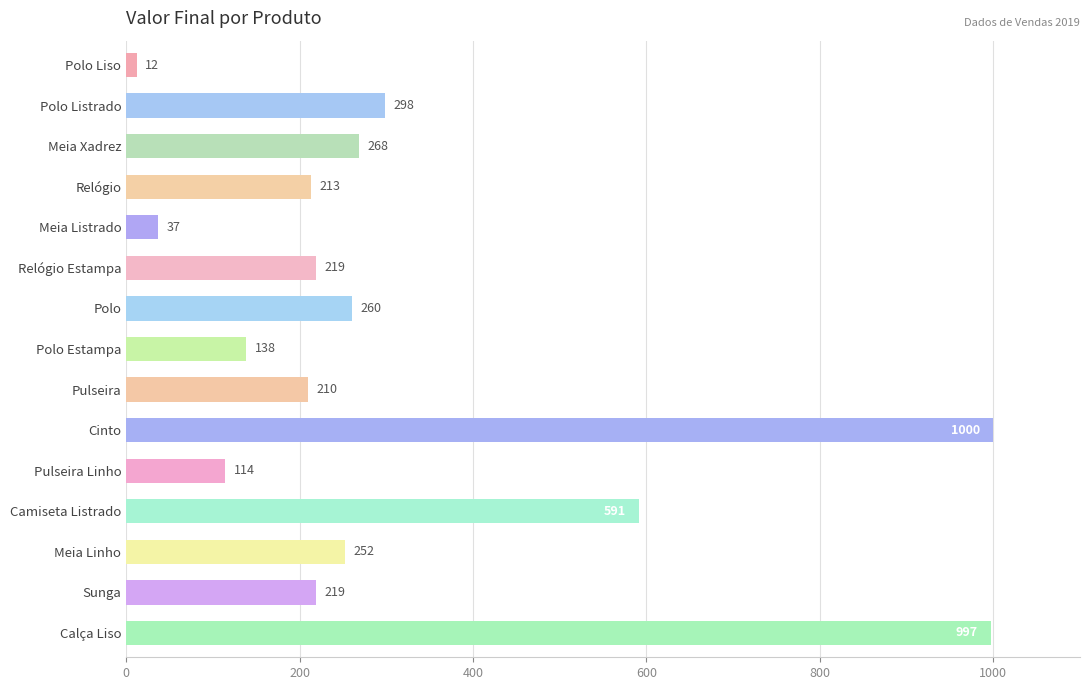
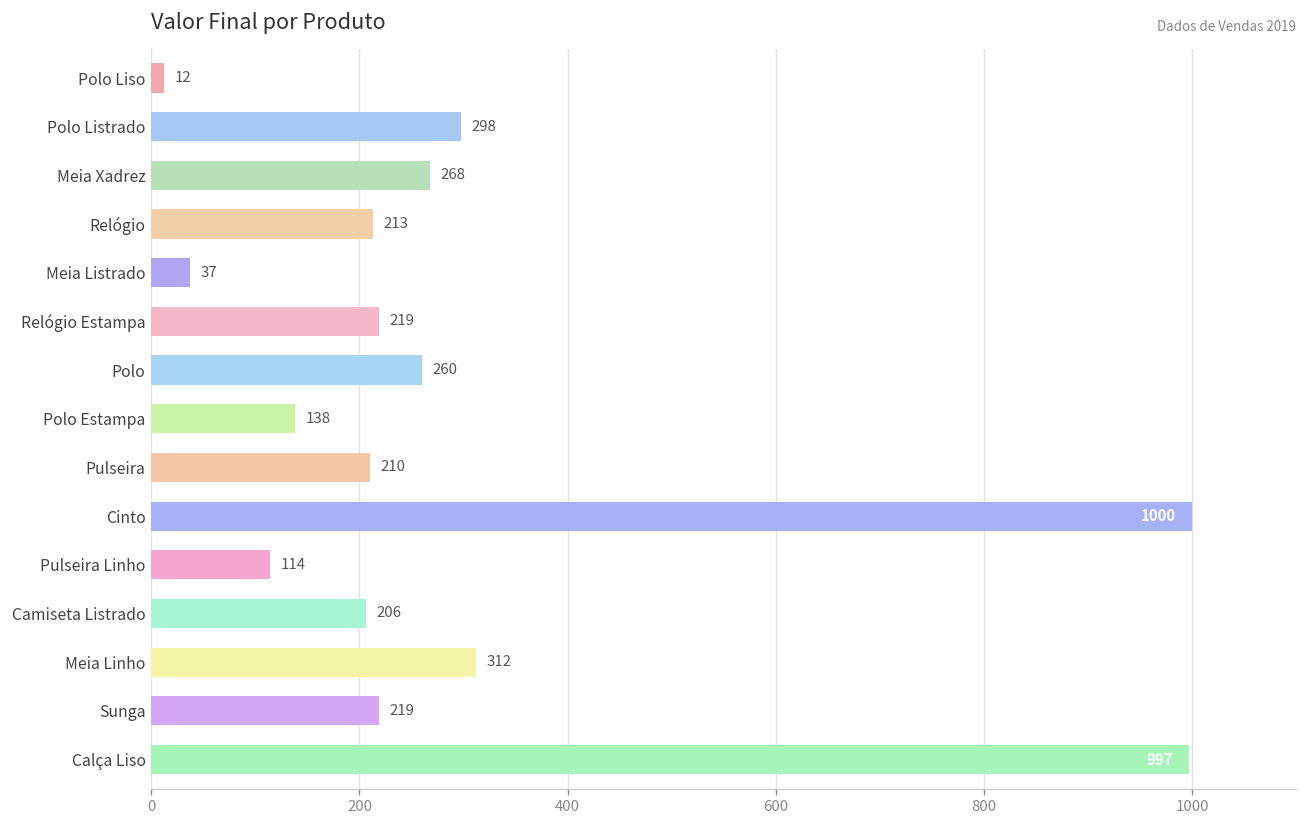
Camiseta Listrado: 591 -> 206
Meia Linho: 252 -> 312
